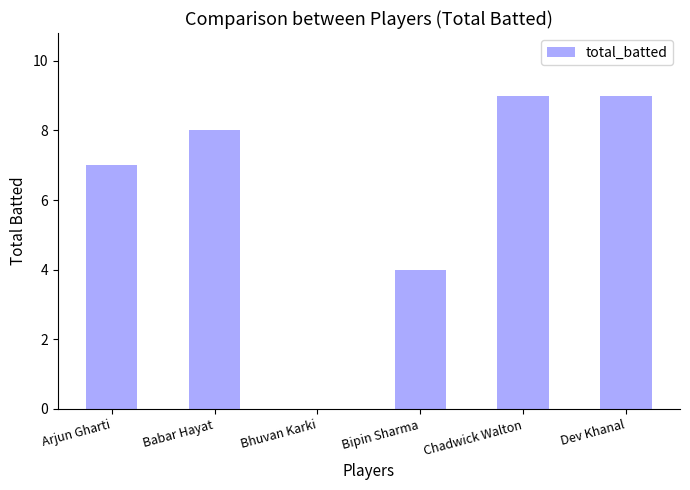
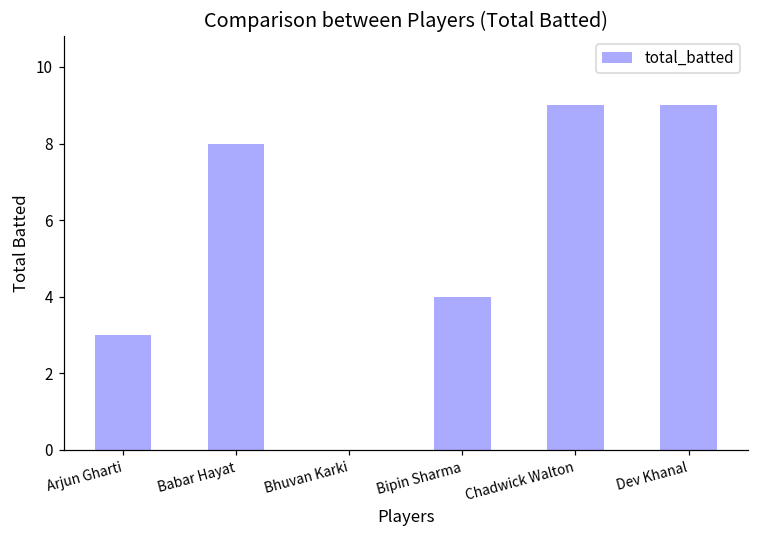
Arjun Gharti: 7 -> 3
